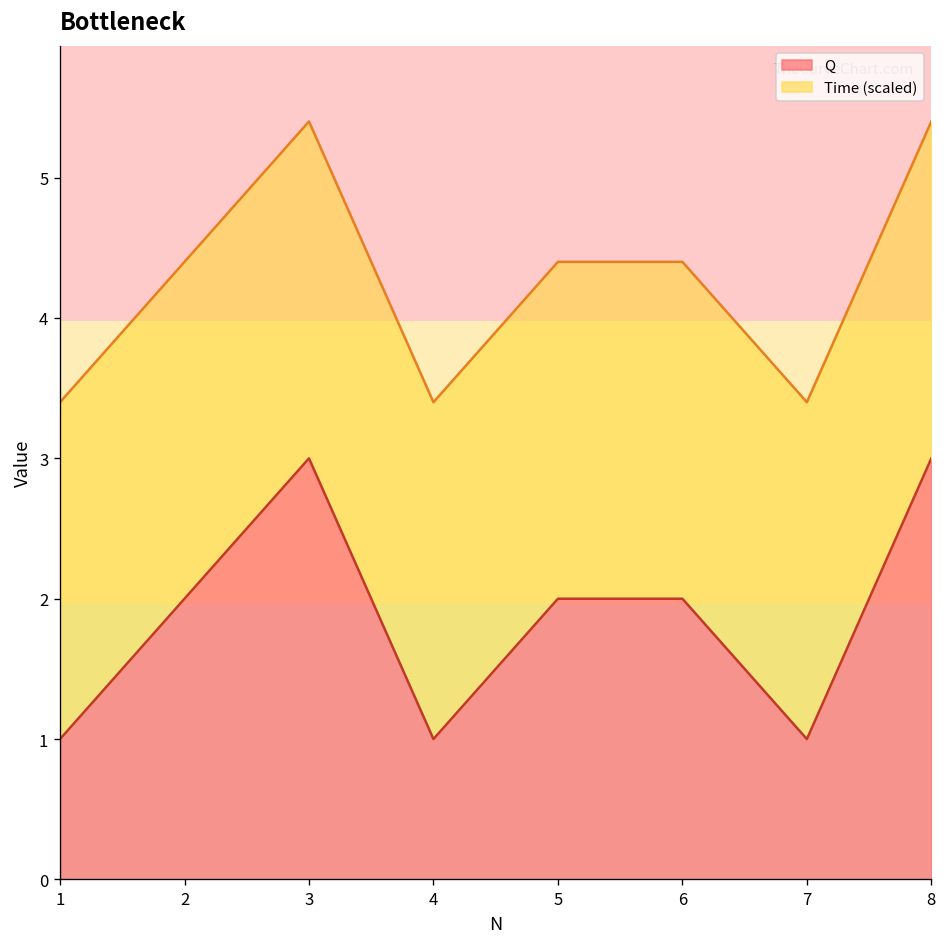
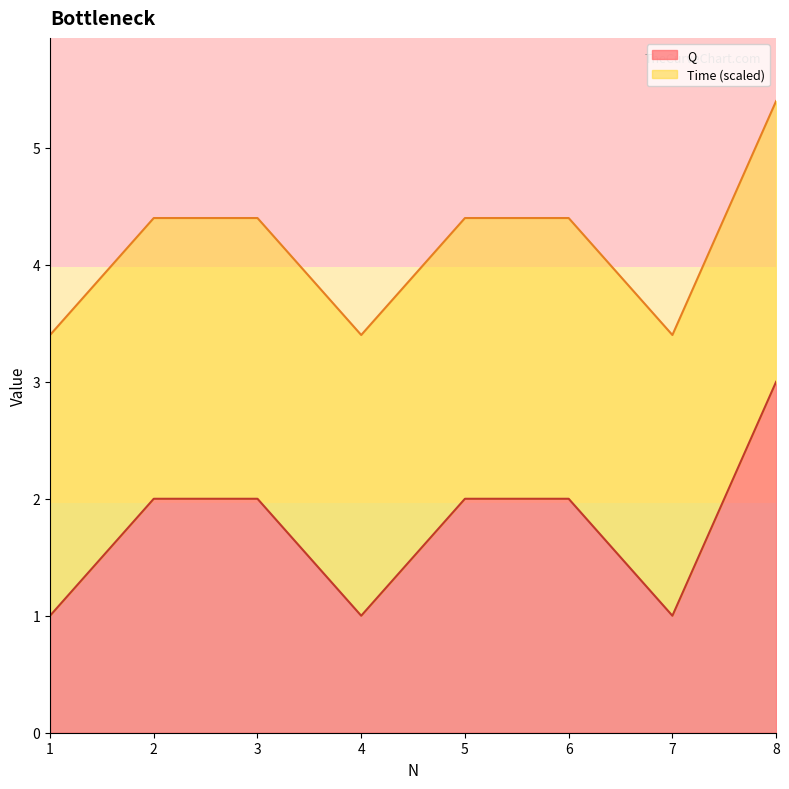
Q, 3: 3 -> 2
